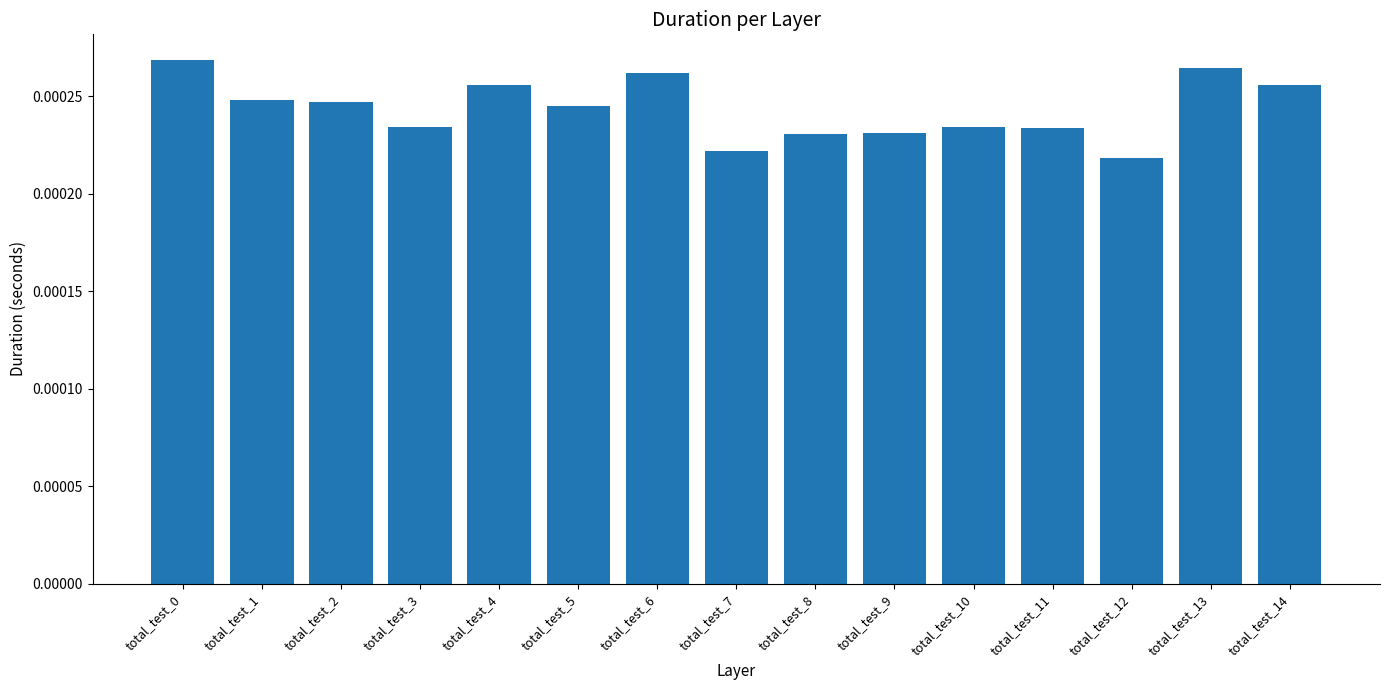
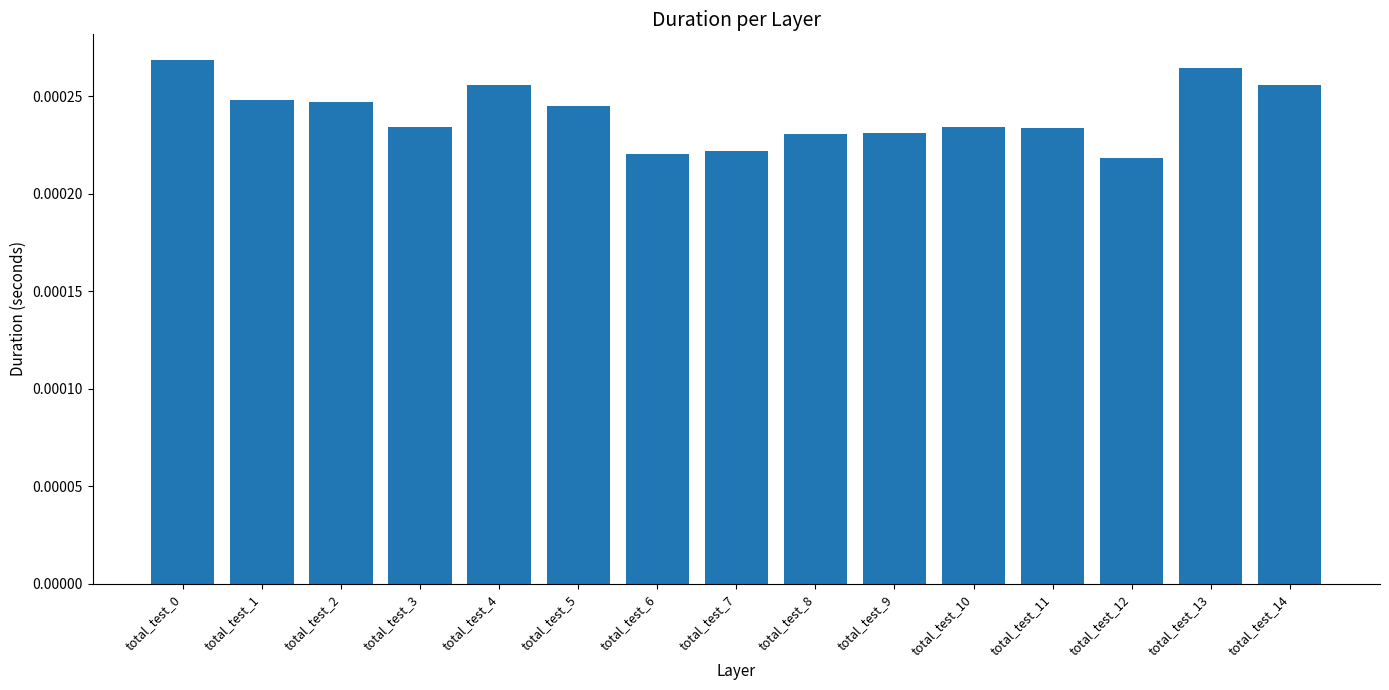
total_test_6: 0.000262 -> 0.000220
